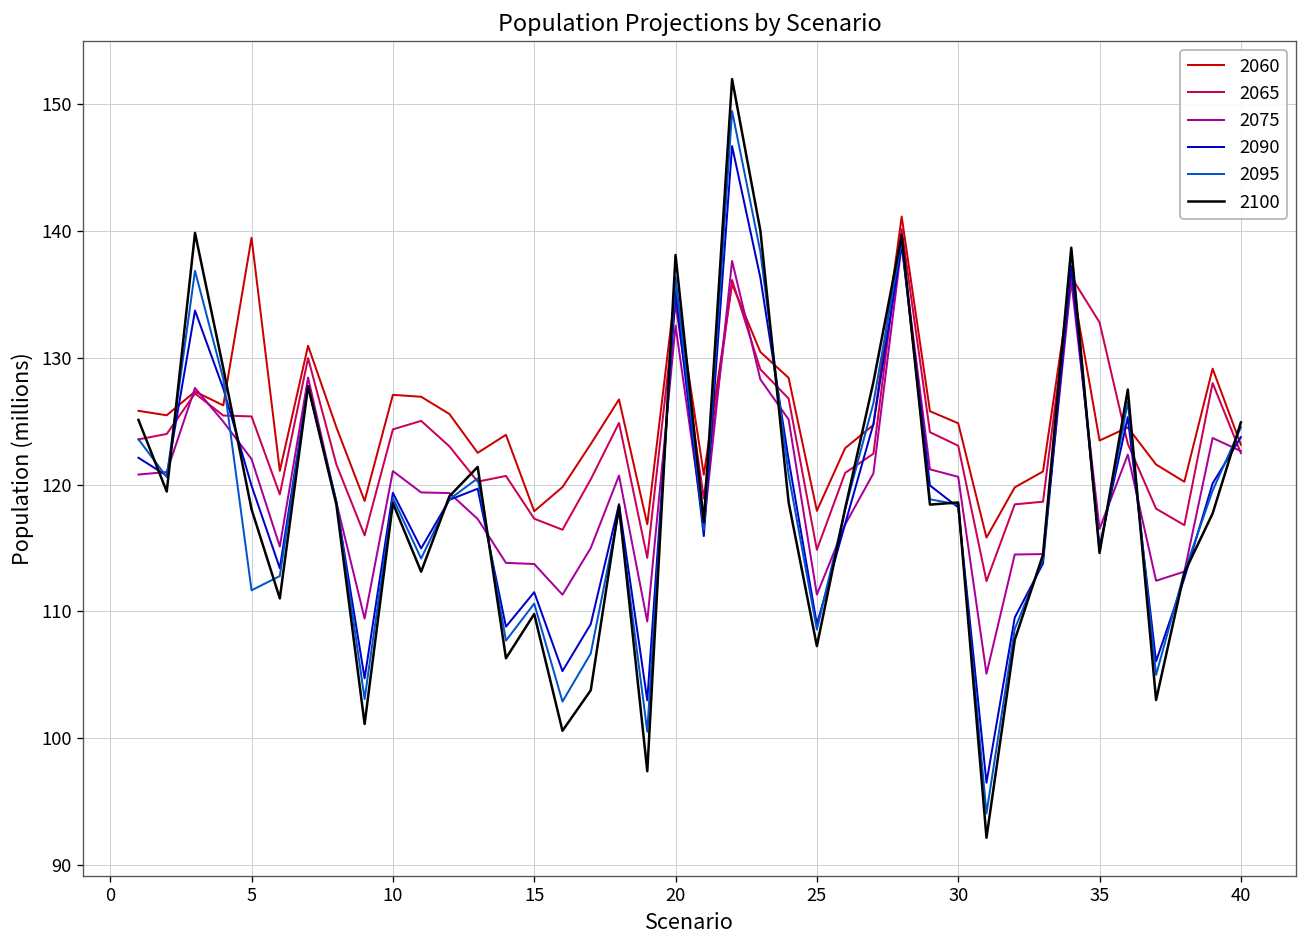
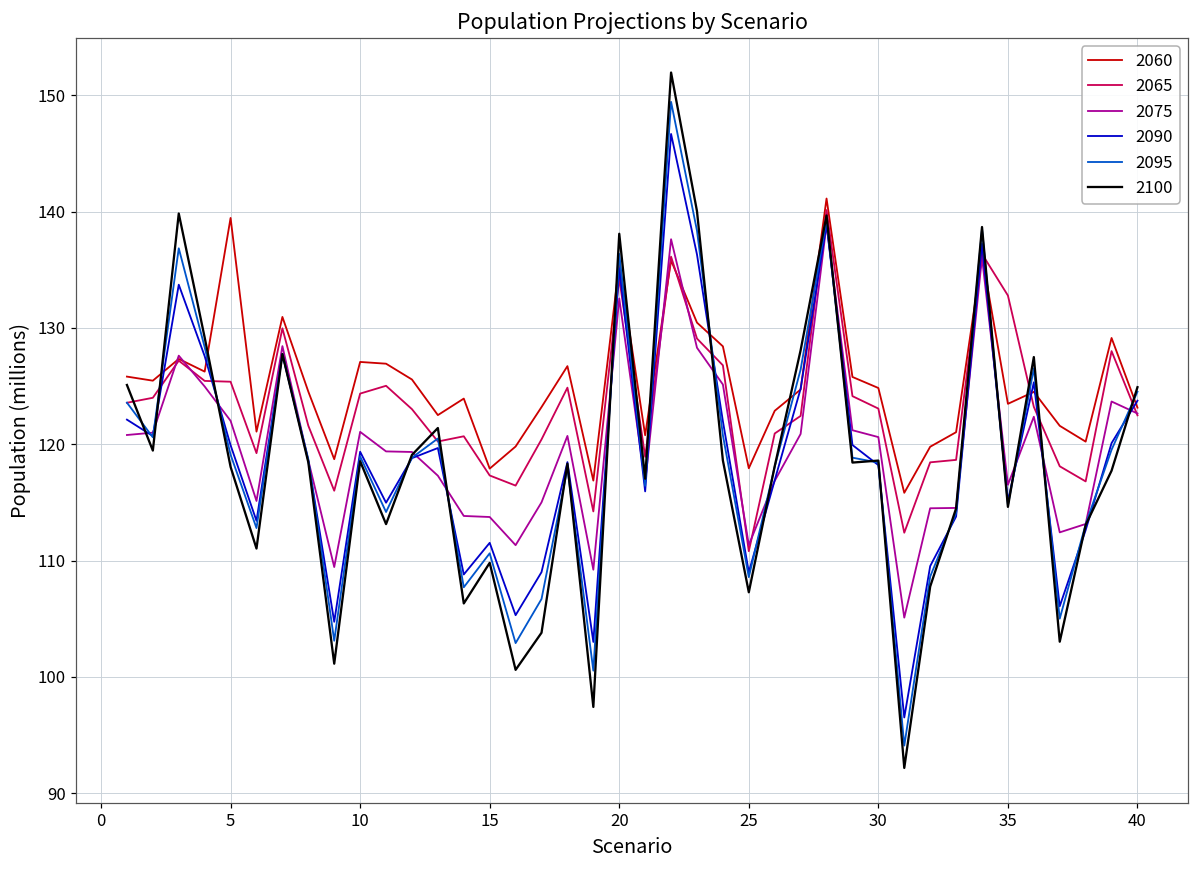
2095, 5: 111.7 -> 119.1
2065, 25: 114.9 -> 110.8
